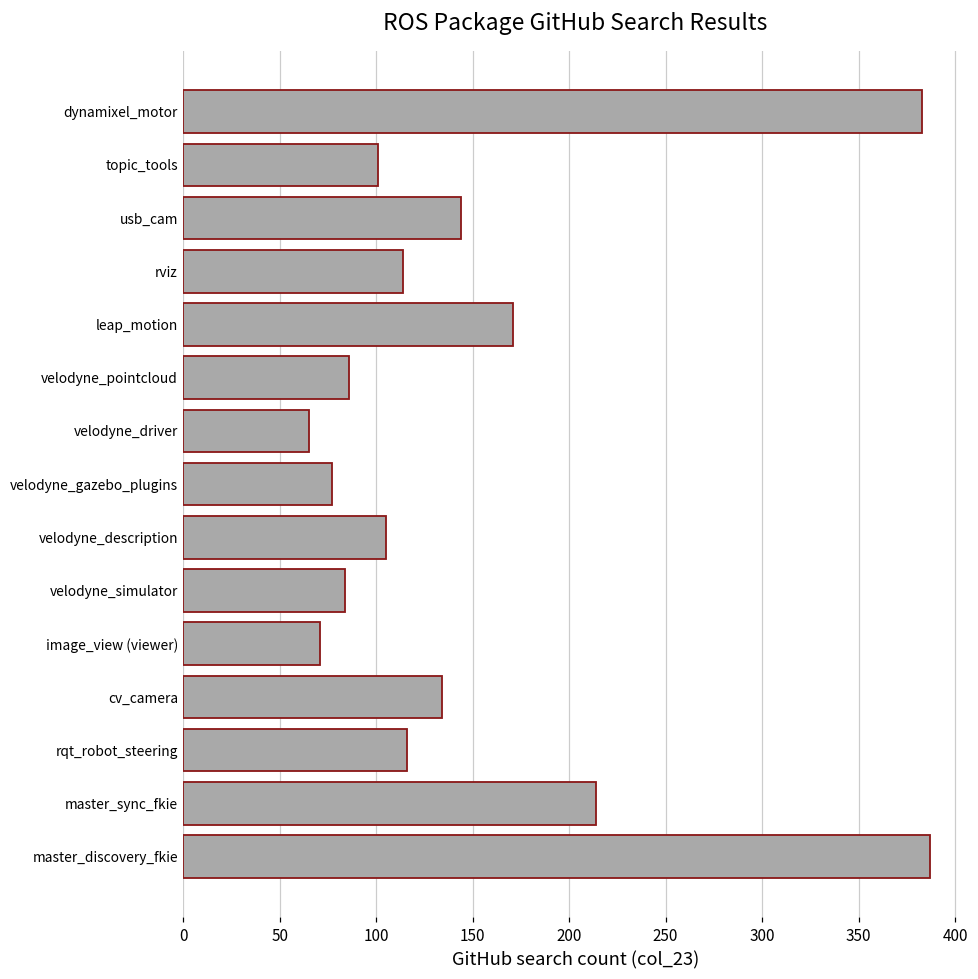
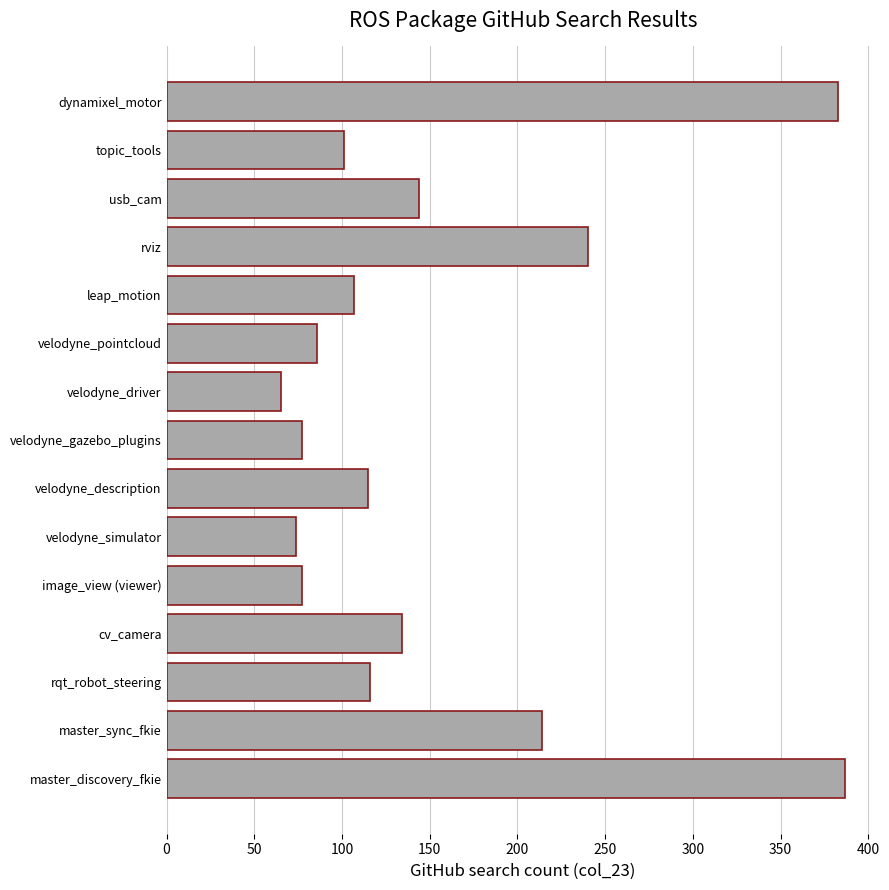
rviz: 114 -> 240
leap_motion: 171 -> 107
velodyne_description: 105 -> 115
velodyne_simulator: 84 -> 74
image_view (viewer): 71 -> 77
